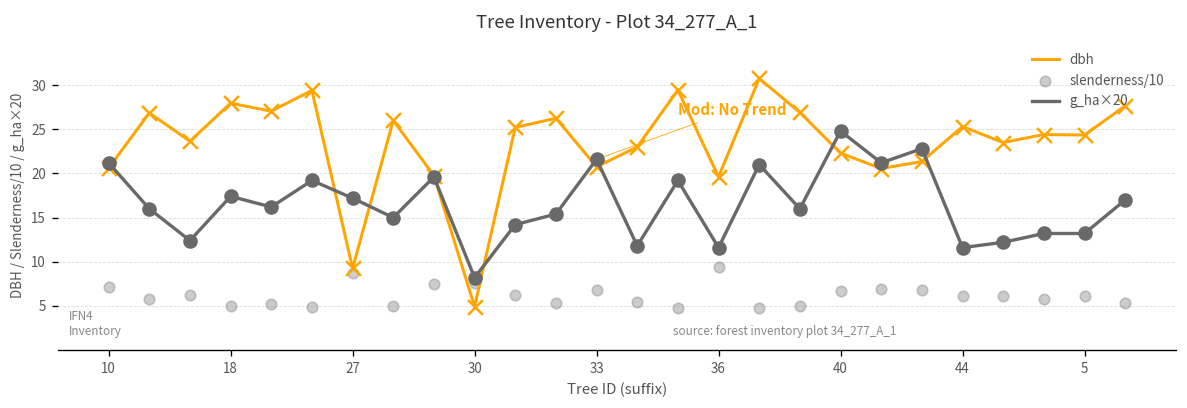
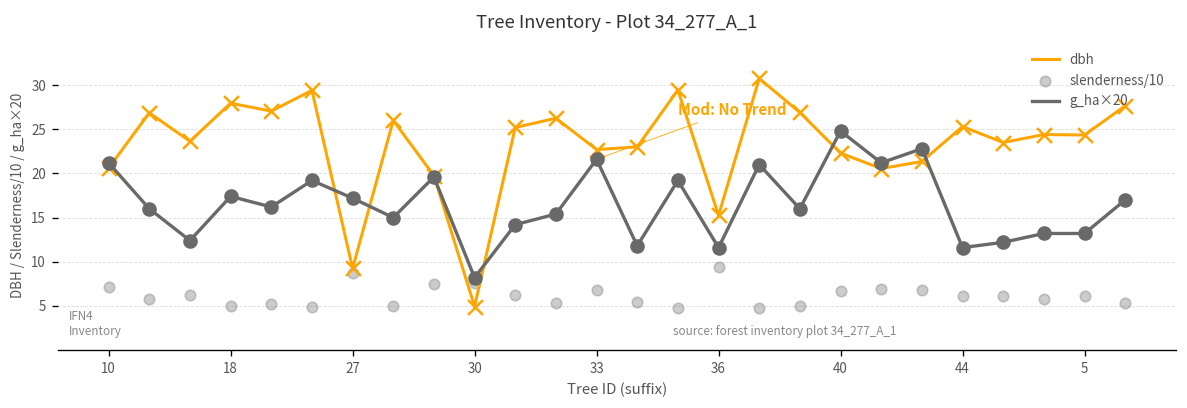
dbh, 33: 21 -> 23
dbh, 36: 20 -> 15
